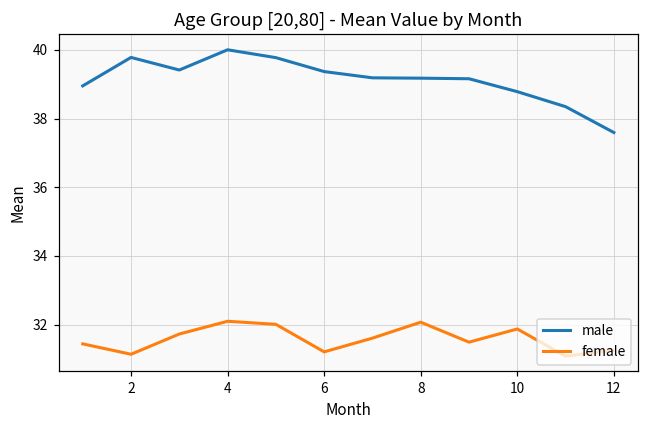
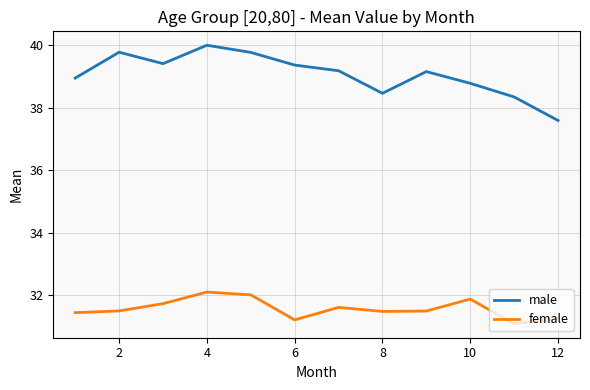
female, 2: 31.1 -> 31.5
male, 8: 39.2 -> 38.5
female, 8: 32.1 -> 31.5
